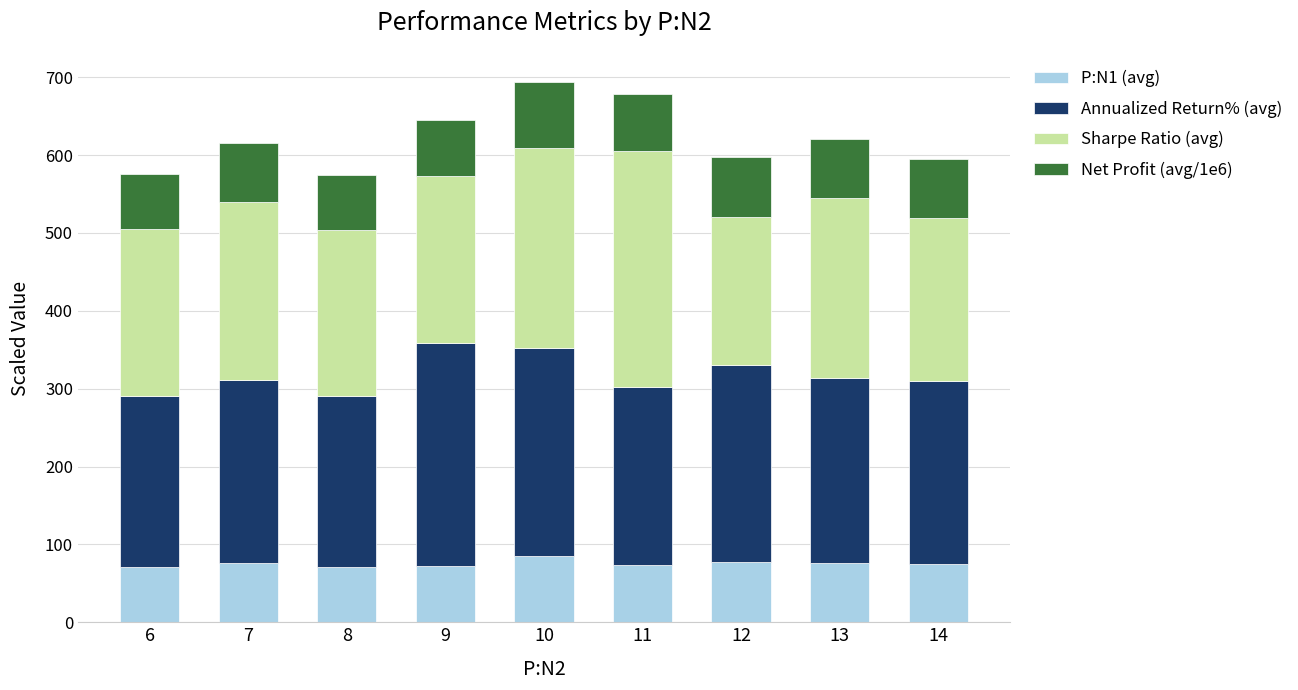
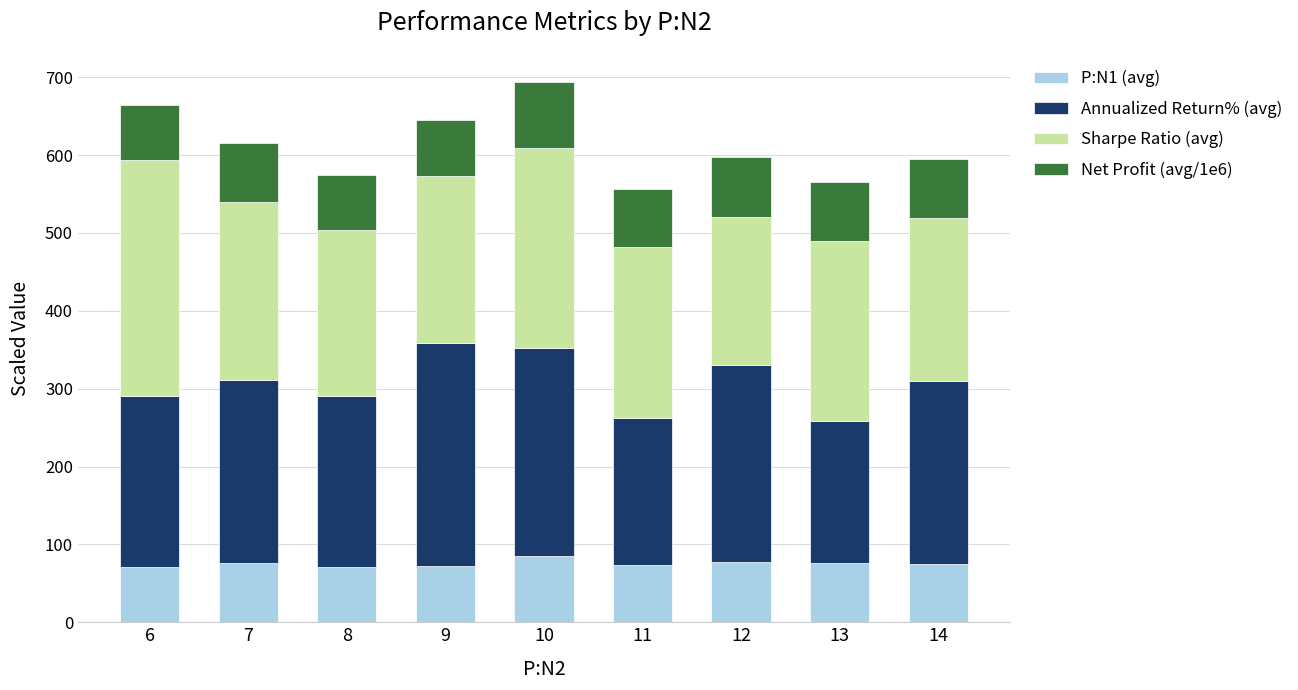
Sharpe Ratio (avg), 6: 210 -> 300
Annualized Return% (avg), 11: 230 -> 190
Sharpe Ratio (avg), 11: 300 -> 220
Annualized Return% (avg), 13: 240 -> 180
